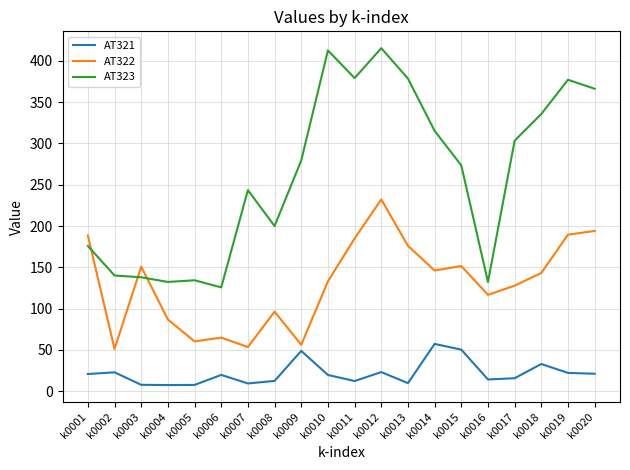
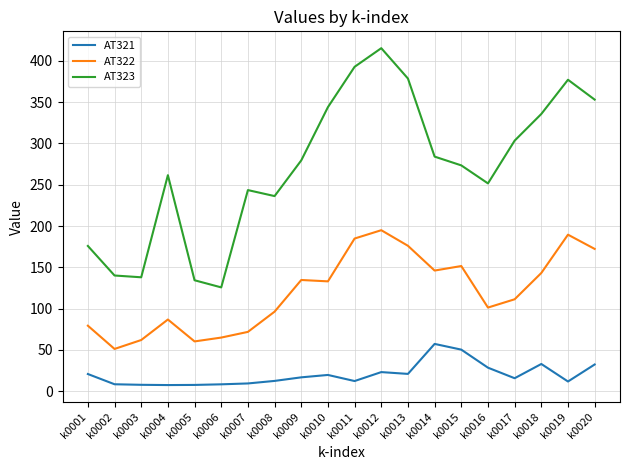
AT322, k0001: 190 -> 80
AT321, k0002: 20 -> 10
AT322, k0003: 150 -> 60
AT323, k0004: 130 -> 260
AT321, k0006: 20 -> 10
AT322, k0007: 50 -> 70
AT323, k0008: 200 -> 240
AT321, k0009: 50 -> 20
AT322, k0009: 60 -> 130
AT323, k0010: 410 -> 340
AT323, k0011: 380 -> 390
AT322, k0012: 230 -> 190
AT321, k0013: 10 -> 20
AT323, k0014: 320 -> 280
AT321, k0016: 10 -> 30
AT322, k0016: 120 -> 100
AT323, k0016: 130 -> 250
AT322, k0017: 130 -> 110
AT321, k0019: 20 -> 10
AT321, k0020: 20 -> 30
AT322, k0020: 190 -> 170
AT323, k0020: 370 -> 350
